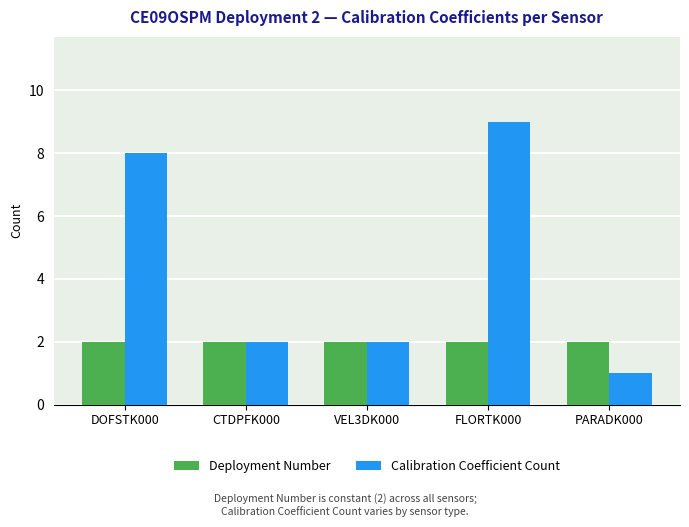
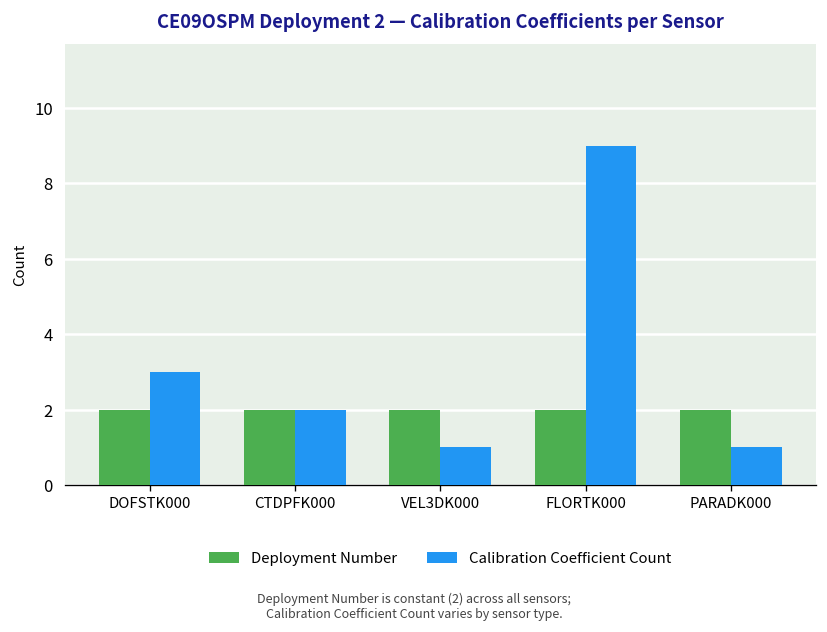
Calibration Coefficient Count, DOFSTK000: 8 -> 3
Calibration Coefficient Count, VEL3DK000: 2 -> 1
